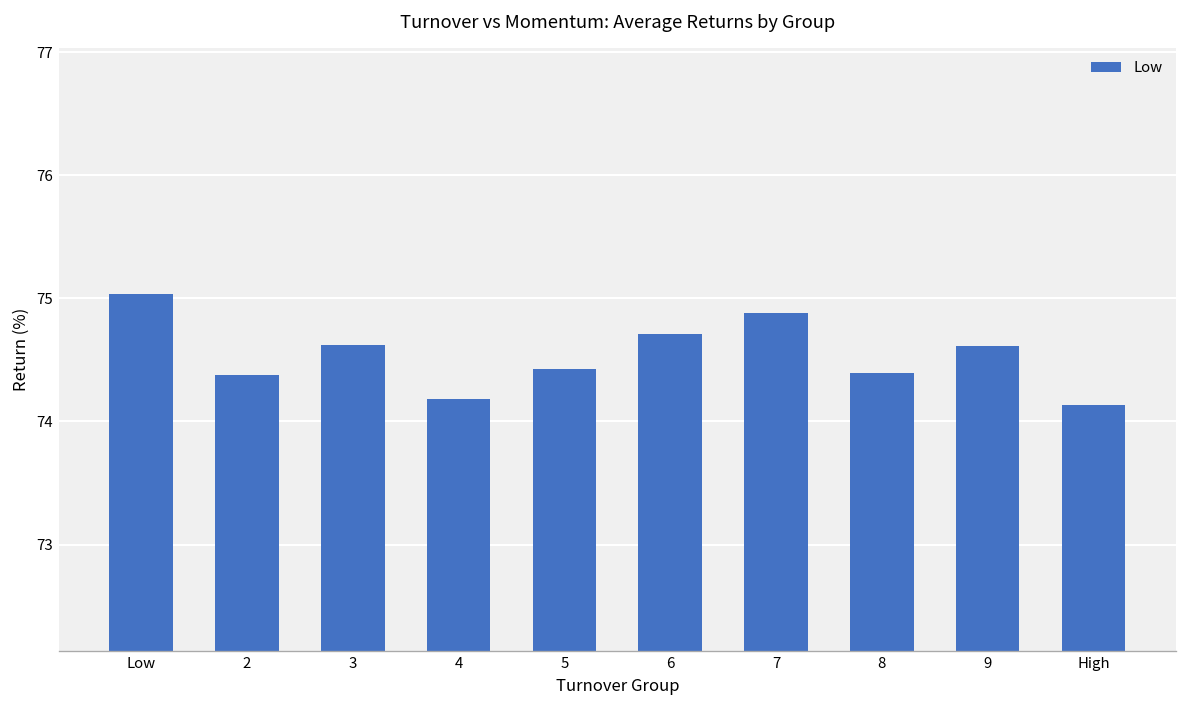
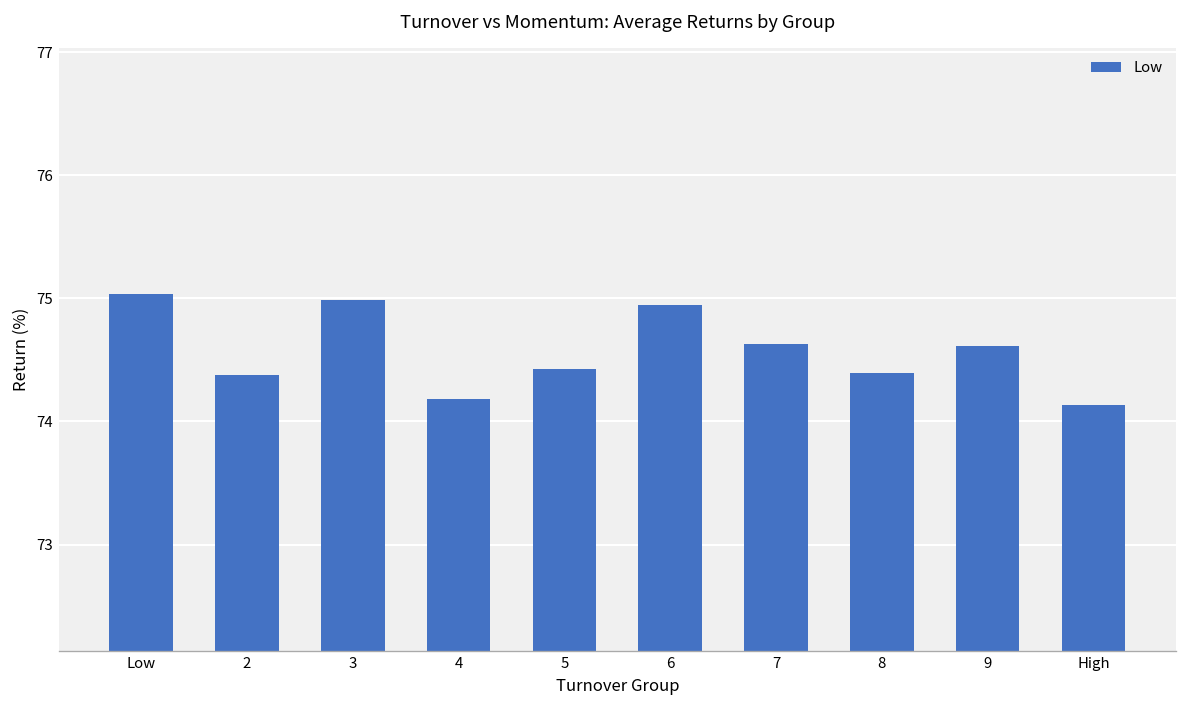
3: 74.62 -> 74.98
6: 74.71 -> 74.95
7: 74.88 -> 74.63
